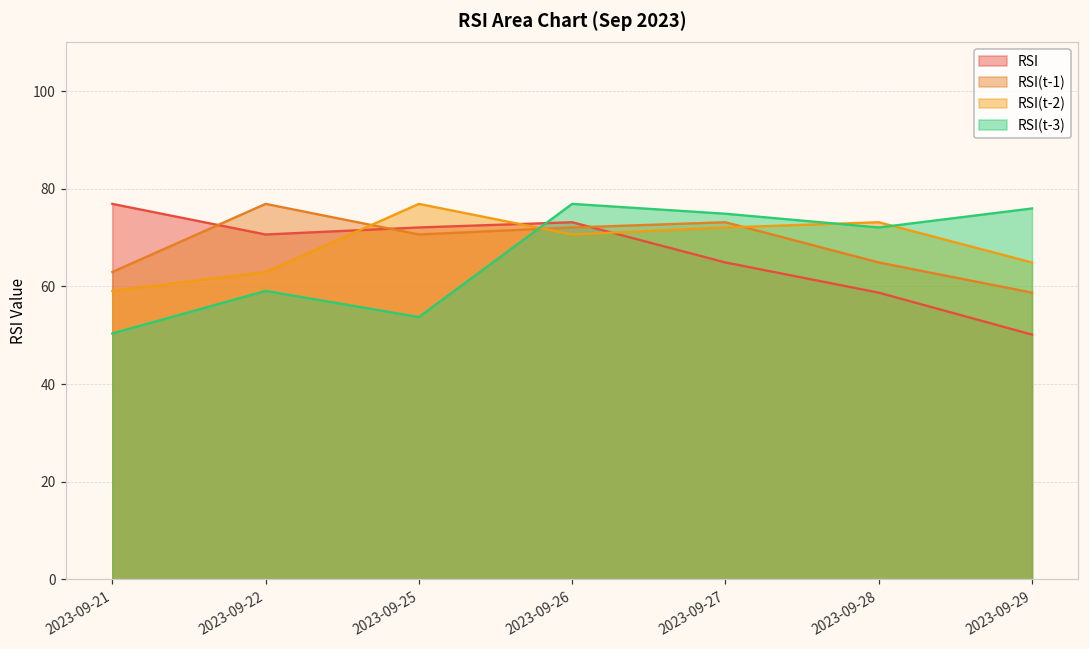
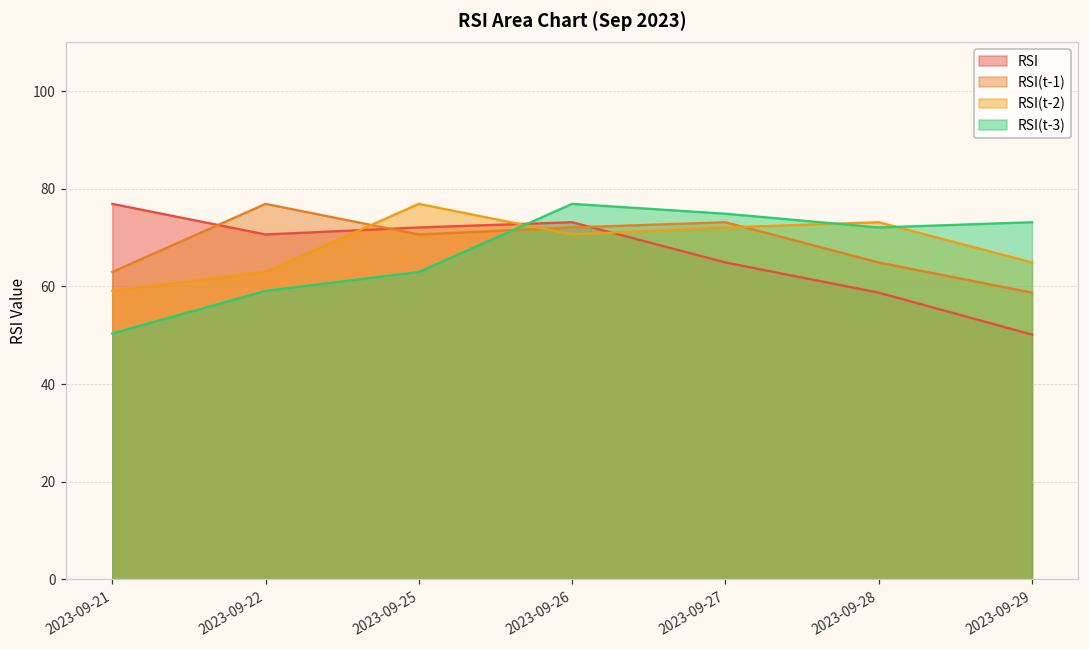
RSI(t-3), 2023-09-25: 54 -> 63
RSI(t-3), 2023-09-29: 76 -> 73
